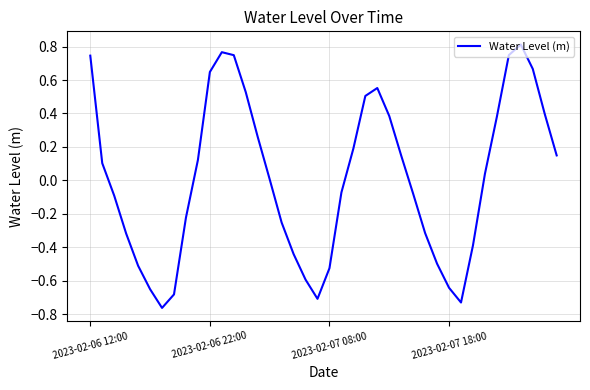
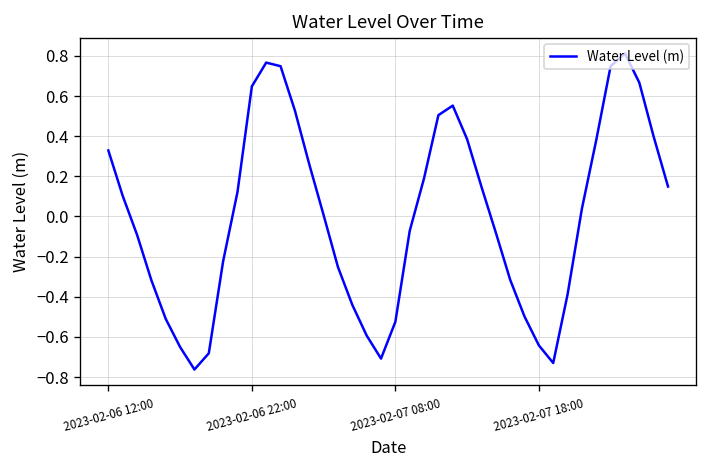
2023-02-06 12:00: 0.75 -> 0.33
